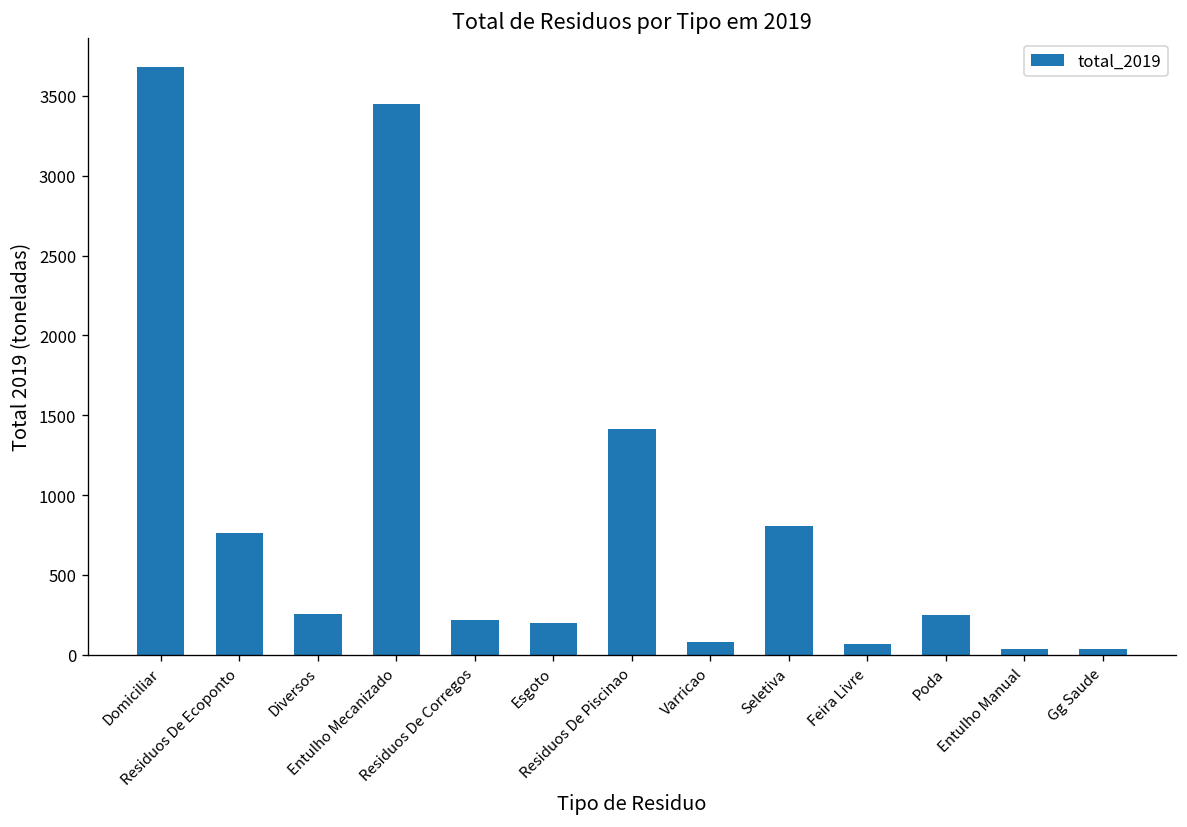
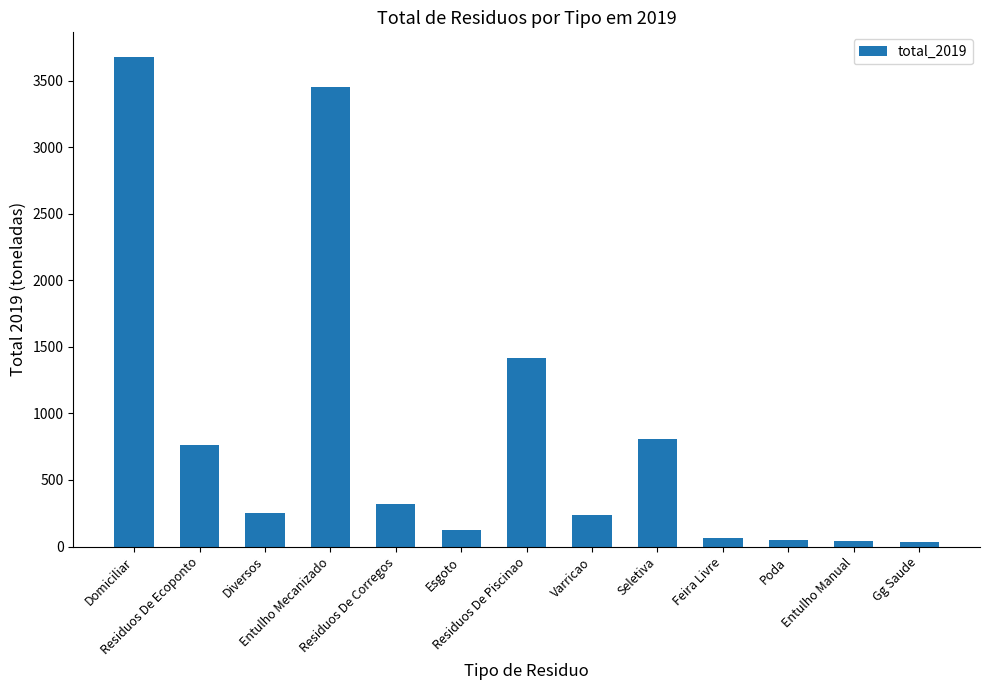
Residuos De Corregos: 220 -> 320
Esgoto: 200 -> 130
Varricao: 80 -> 240
Poda: 250 -> 50
